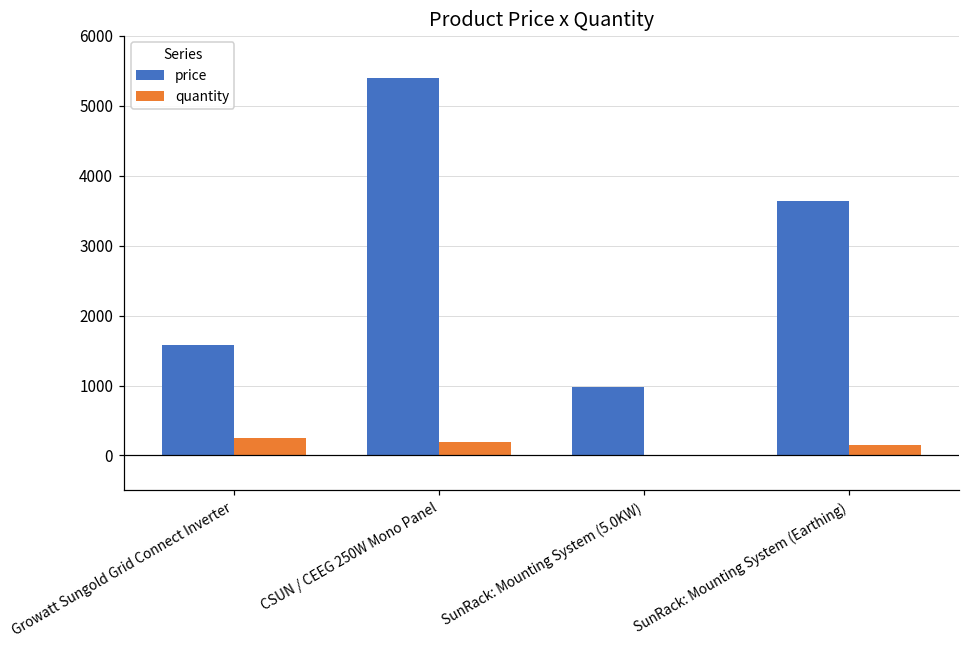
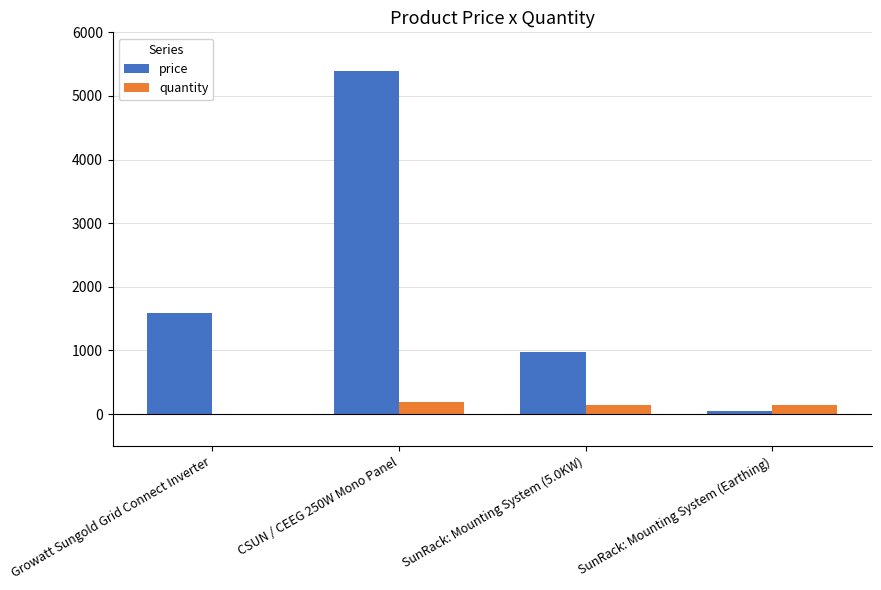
quantity, Growatt Sungold Grid Connect Inverter: 200 -> 0
quantity, SunRack: Mounting System (5.0KW): 0 -> 100
price, SunRack: Mounting System (Earthing): 3600 -> 100
